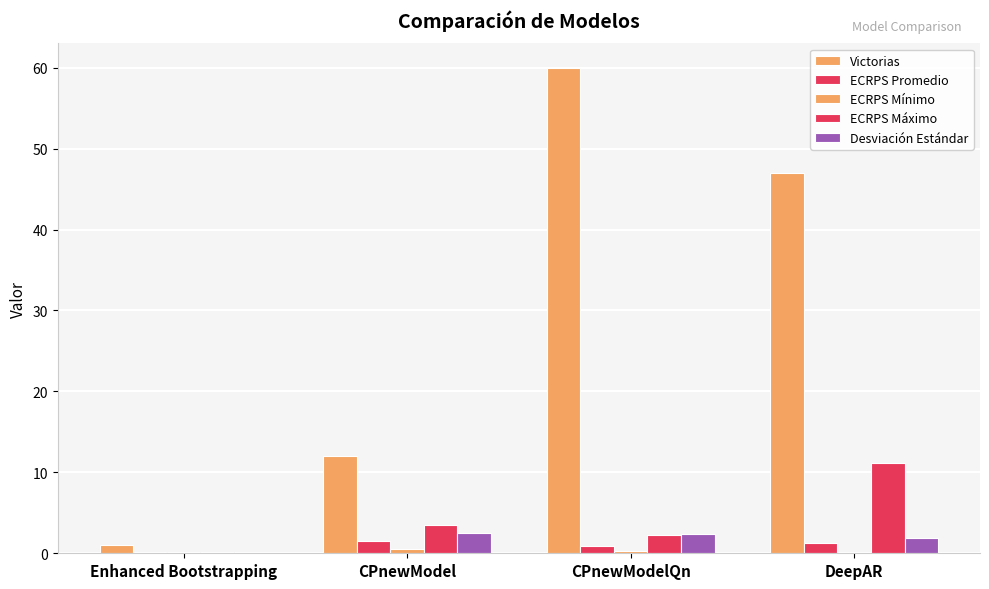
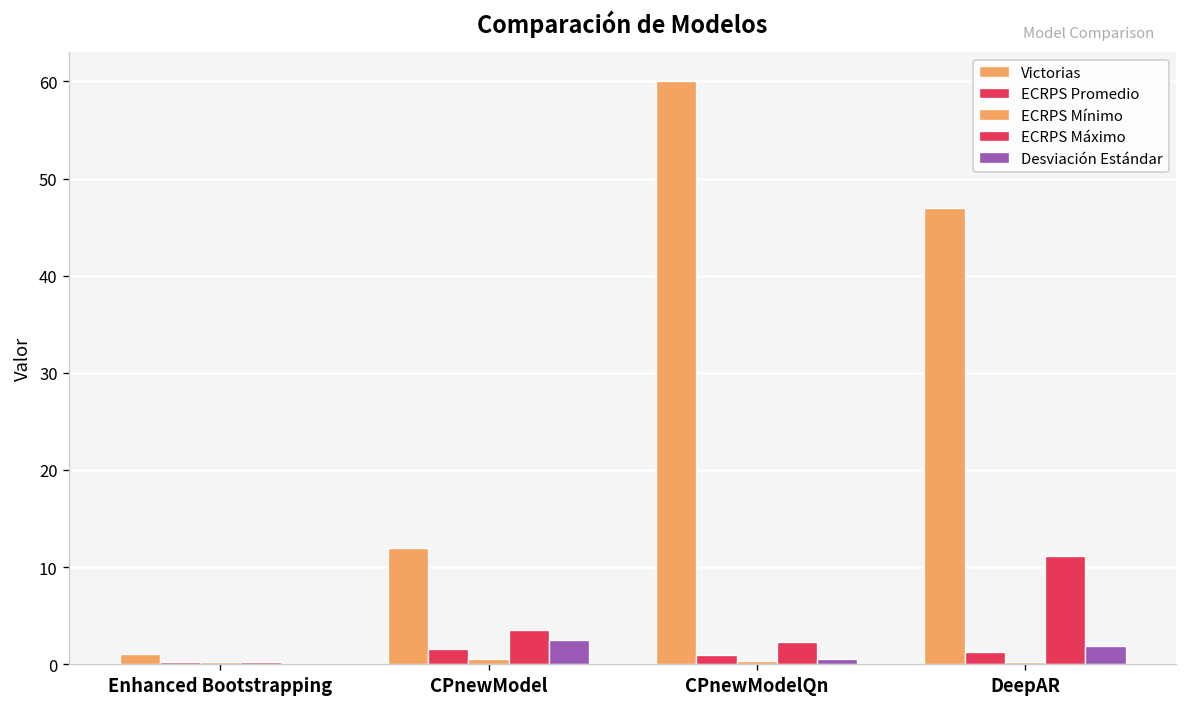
Desviación Estándar, CPnewModelQn: 2 -> 0
